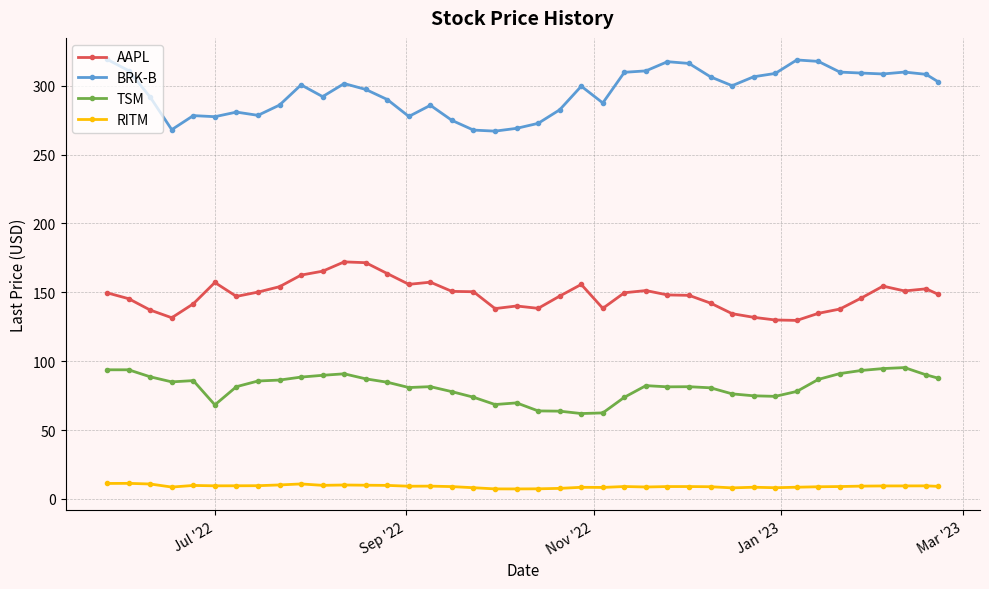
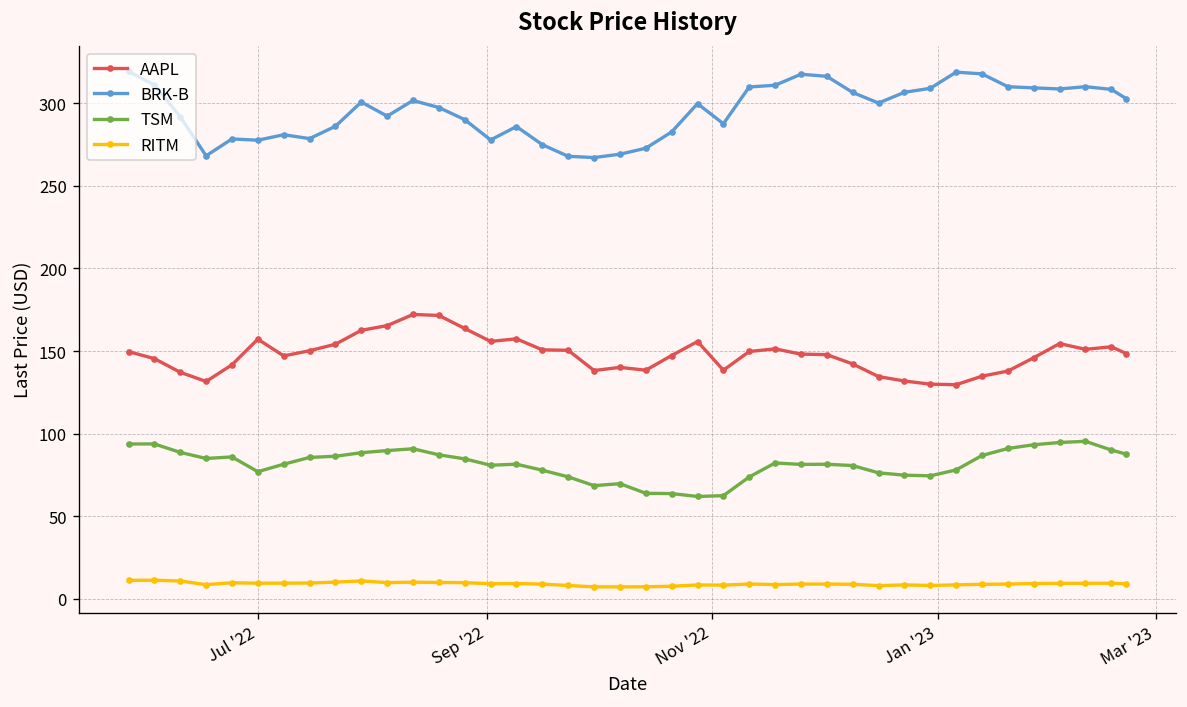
TSM, Jul '22: 68 -> 77
